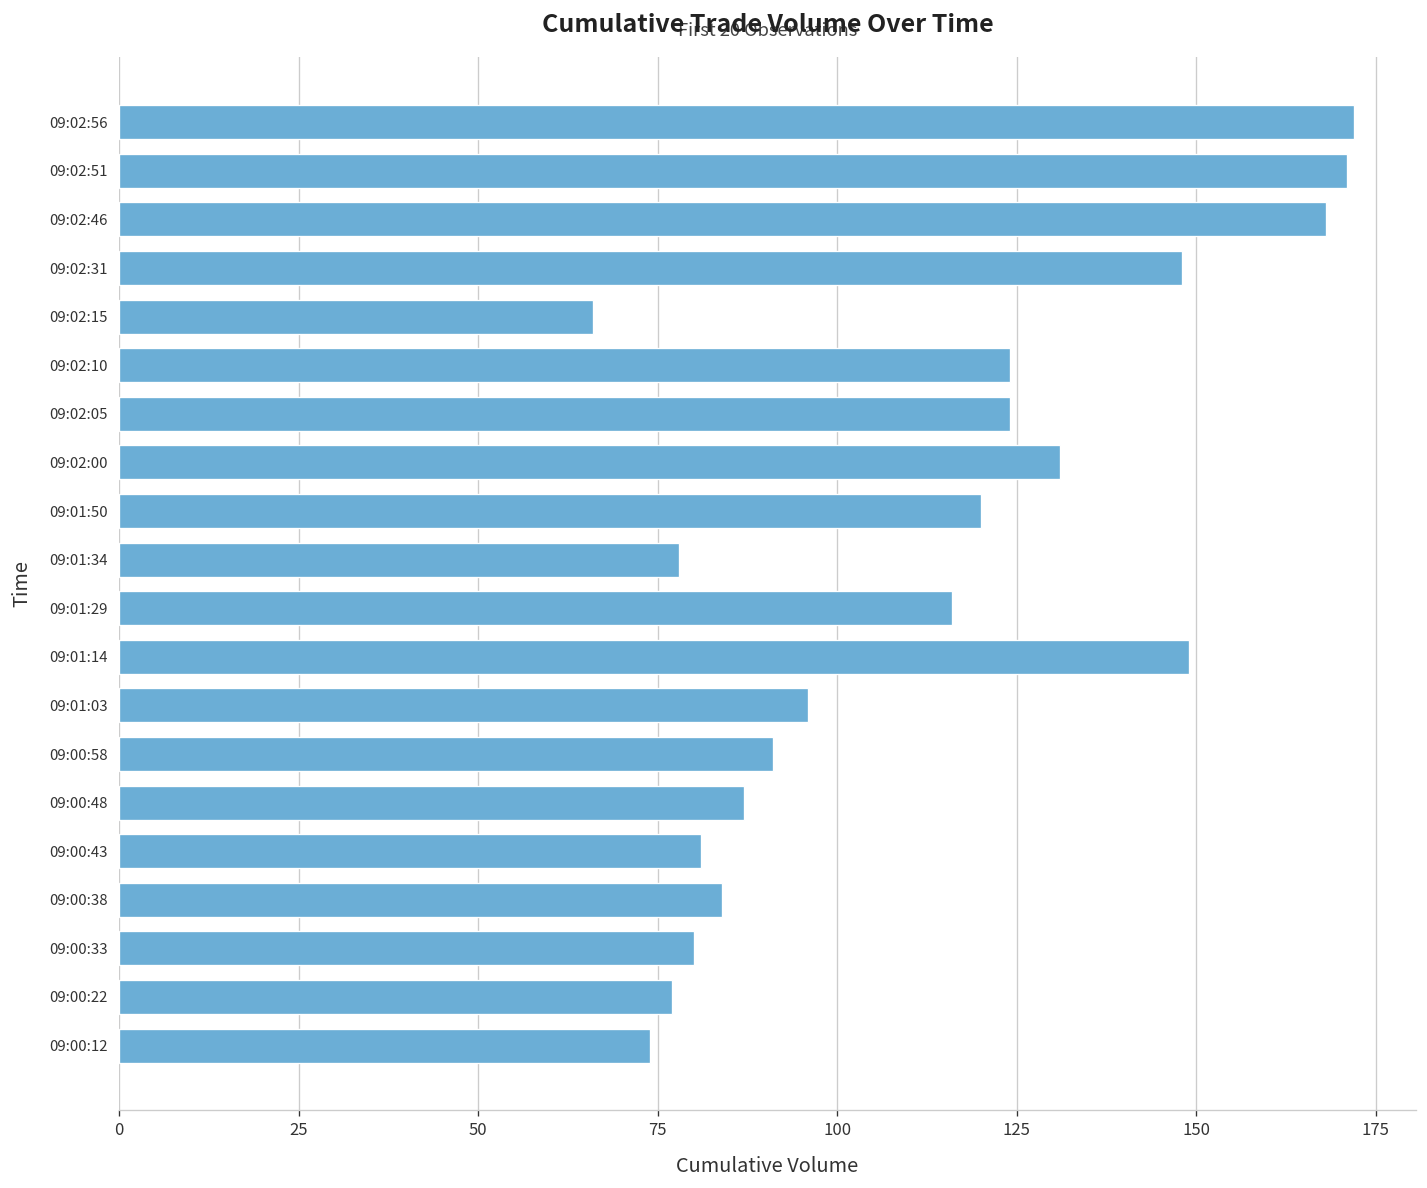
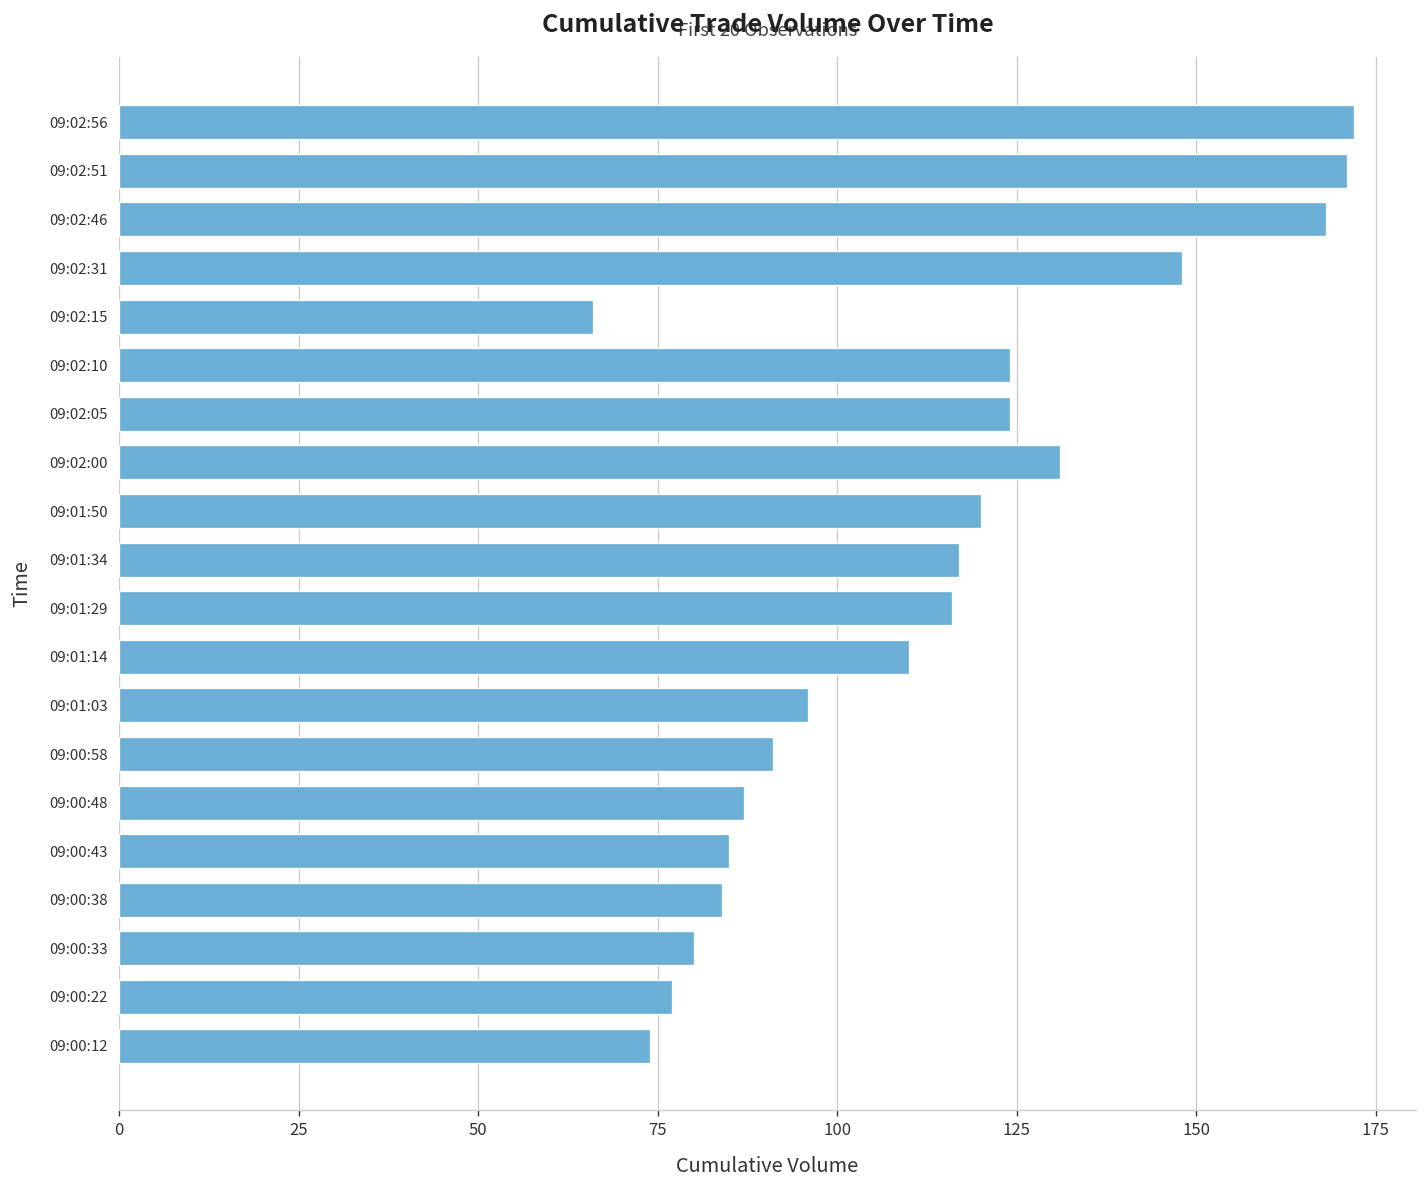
09:01:34: 78 -> 117
09:01:14: 149 -> 110
09:00:43: 81 -> 85
